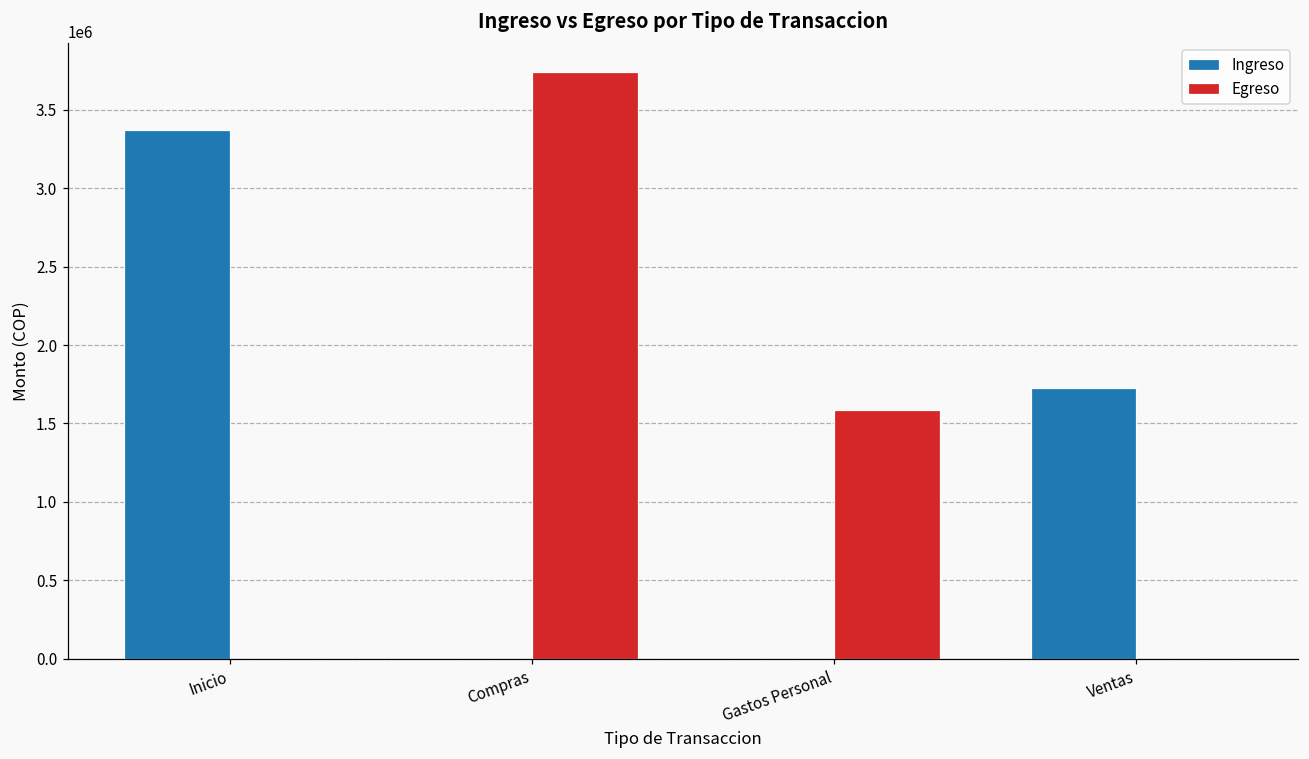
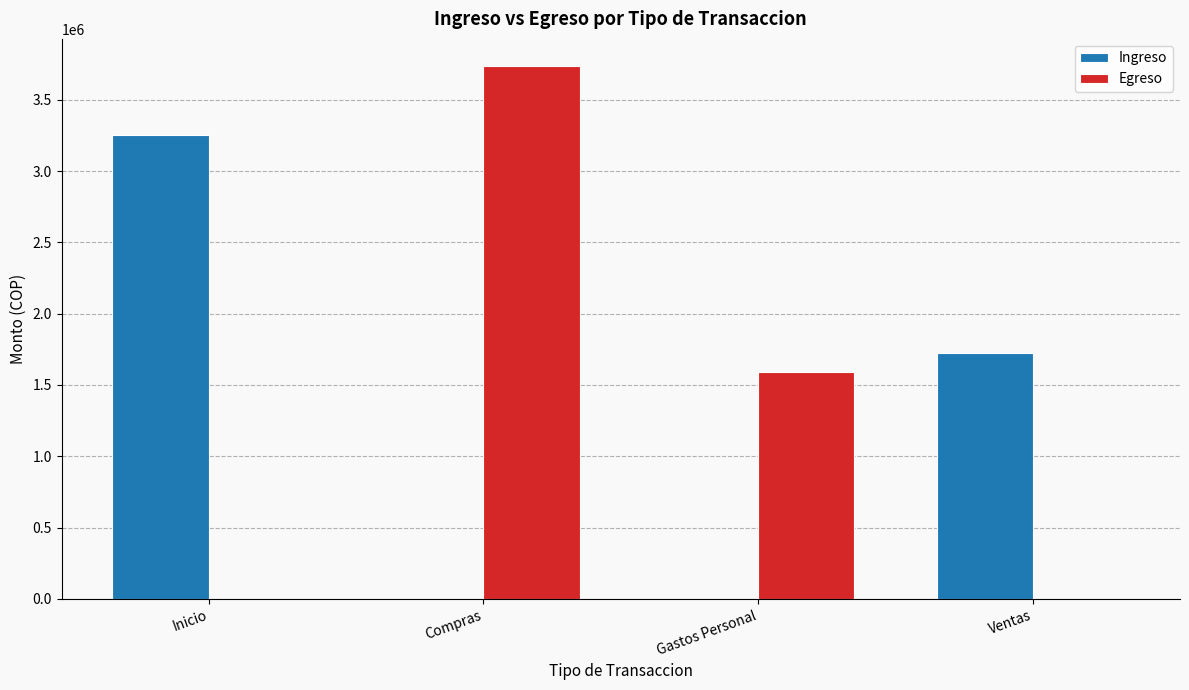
Ingreso, Inicio: 3370000 -> 3250000
